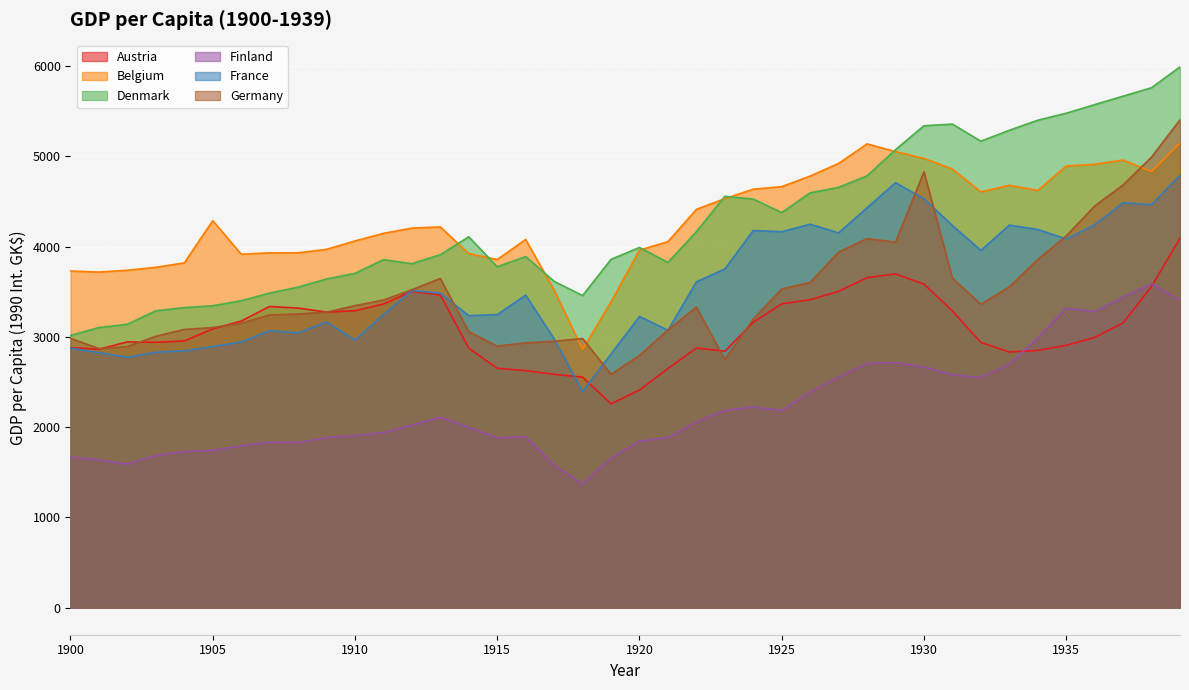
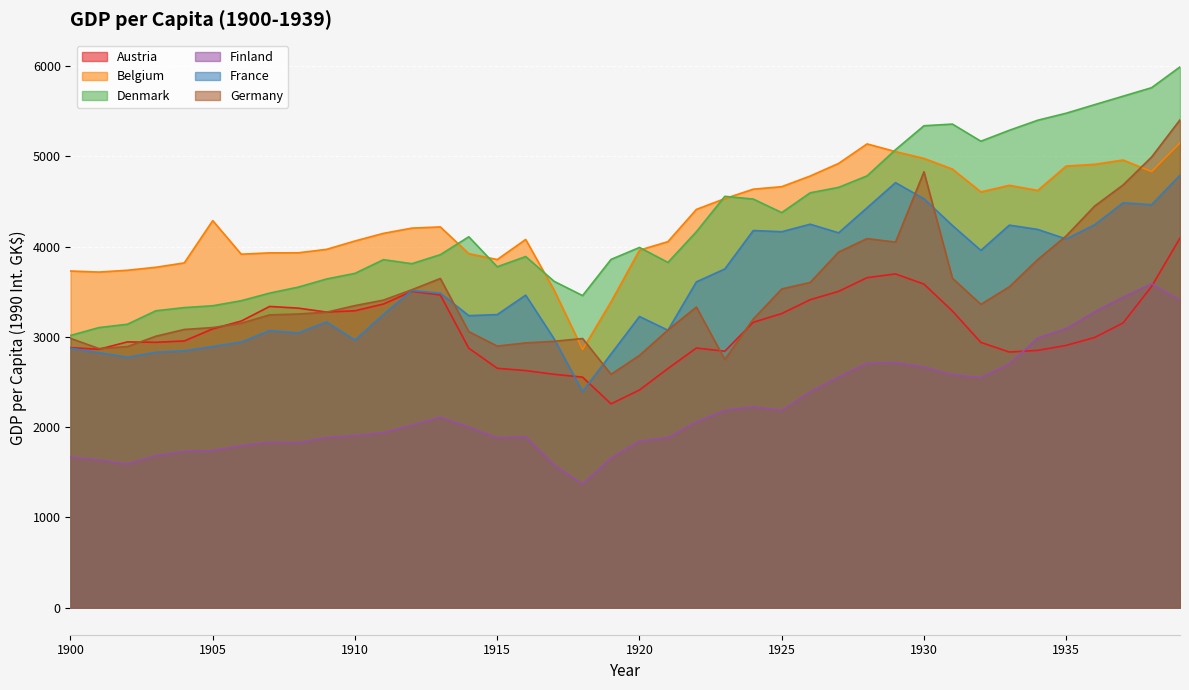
Austria, 1925: 3400 -> 3300
Finland, 1935: 3300 -> 3100
